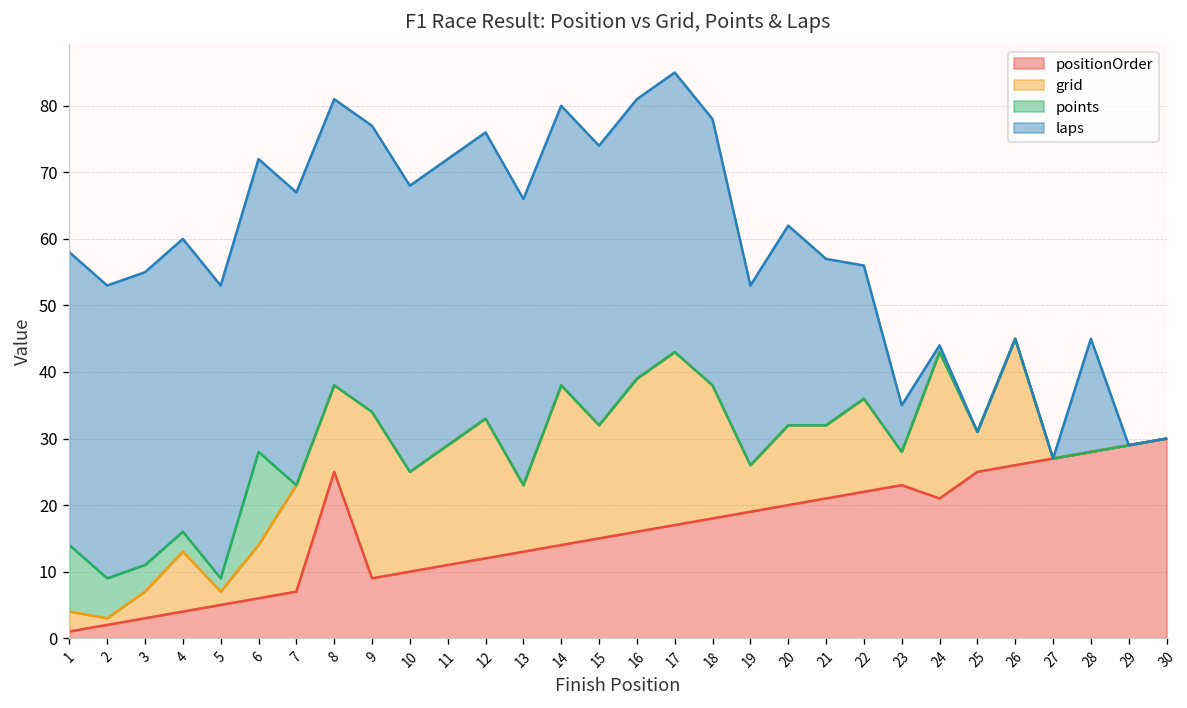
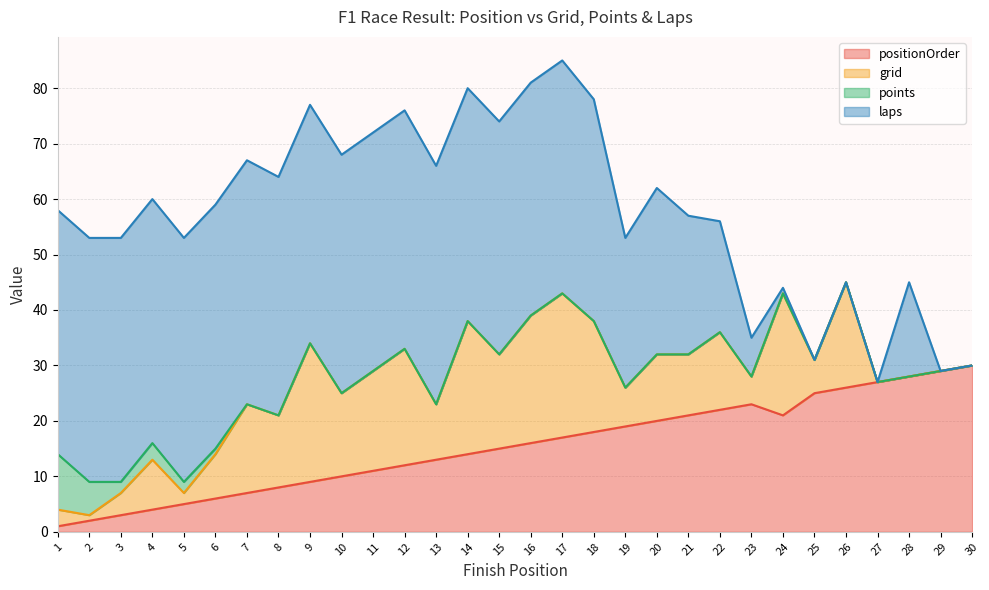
points, 3: 4 -> 2
points, 6: 14 -> 1
positionOrder, 8: 25 -> 8
